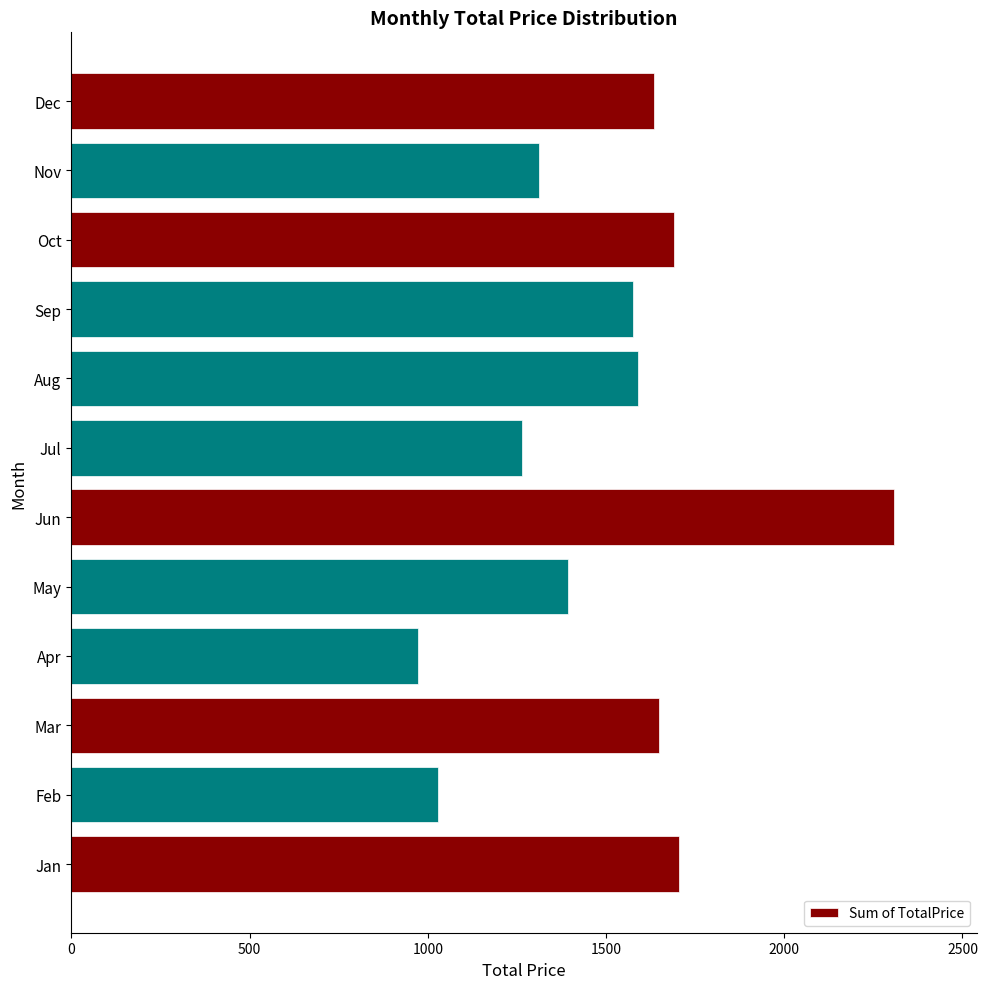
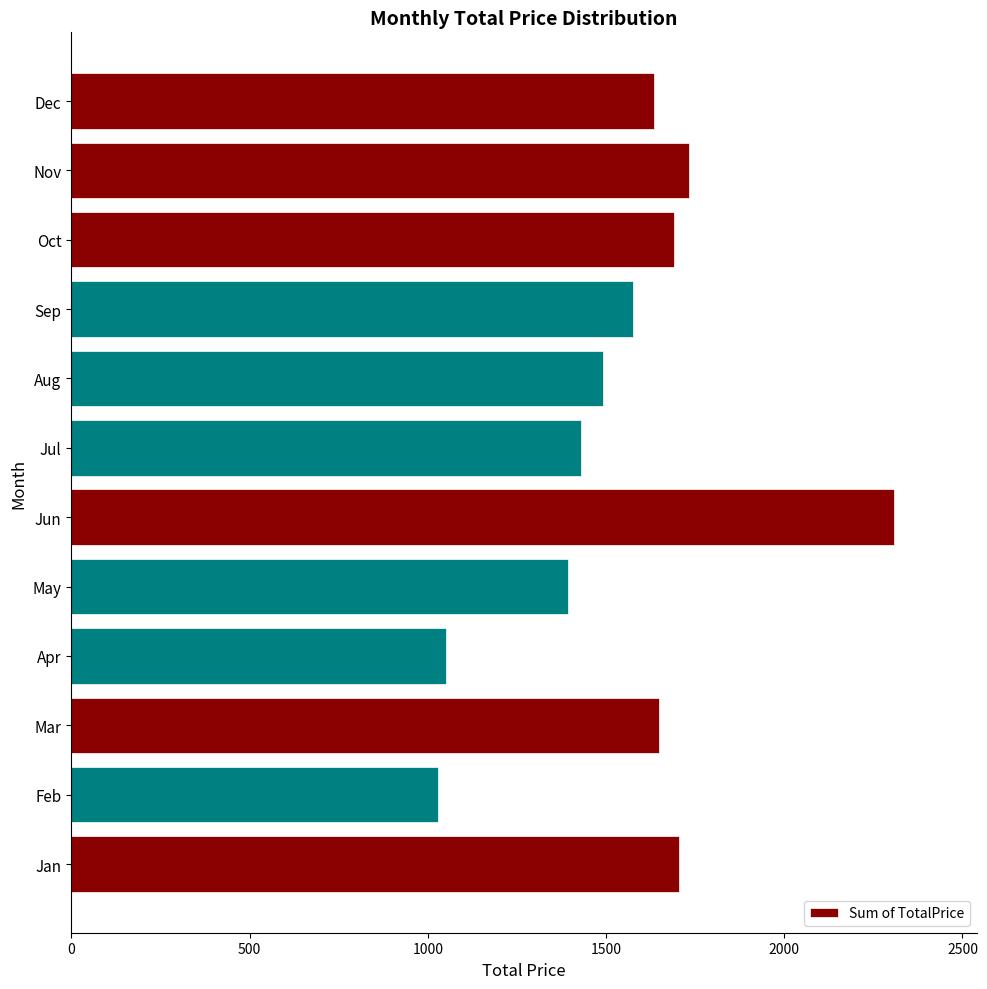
Nov: 1310 -> 1730
Aug: 1590 -> 1490
Jul: 1260 -> 1430
Apr: 970 -> 1050
